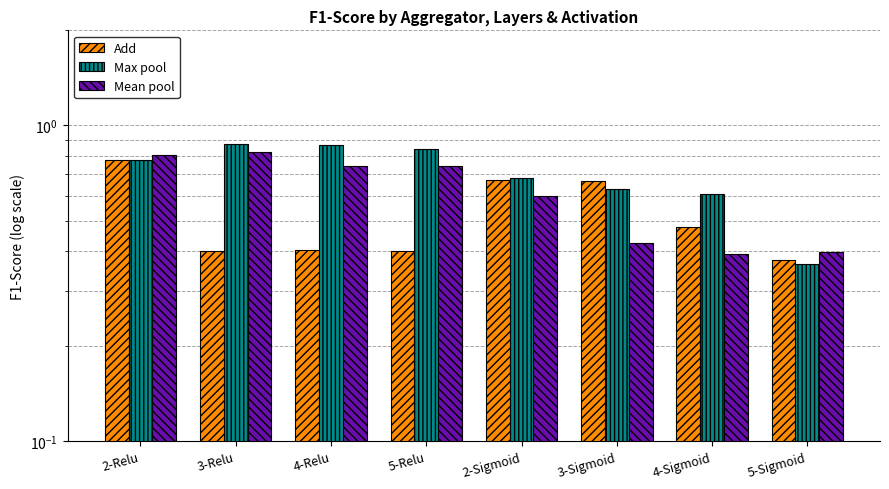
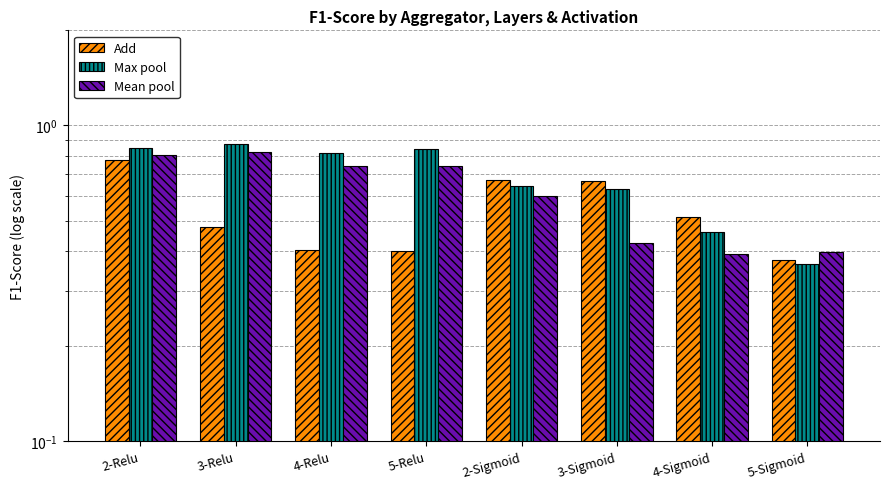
Max pool, 2-Relu: 0.78 -> 0.85
Add, 3-Relu: 0.40 -> 0.48
Max pool, 4-Relu: 0.87 -> 0.82
Max pool, 2-Sigmoid: 0.68 -> 0.64
Add, 4-Sigmoid: 0.48 -> 0.51
Max pool, 4-Sigmoid: 0.61 -> 0.46
